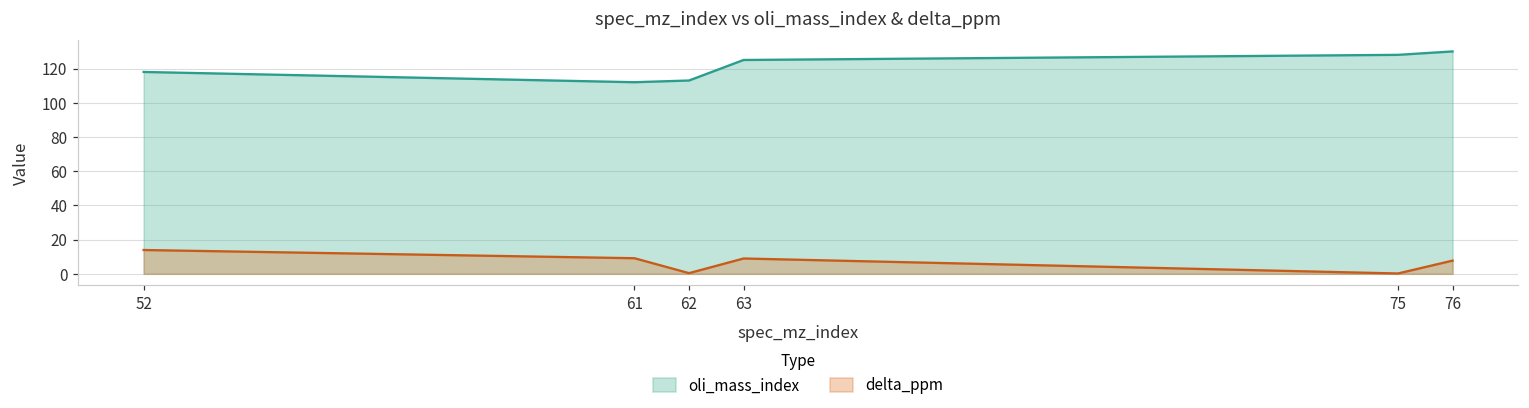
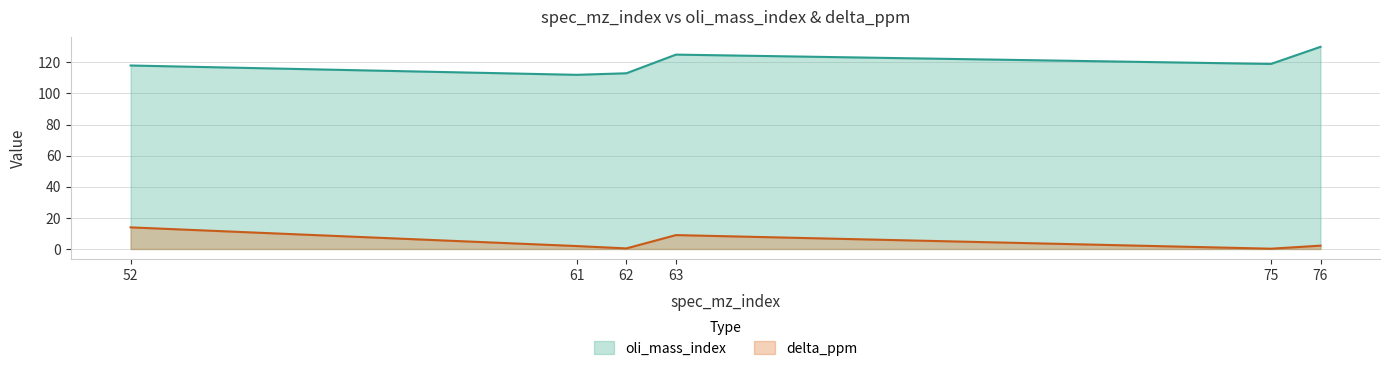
delta_ppm, 61: 9 -> 2
oli_mass_index, 75: 128 -> 119
delta_ppm, 76: 8 -> 2
